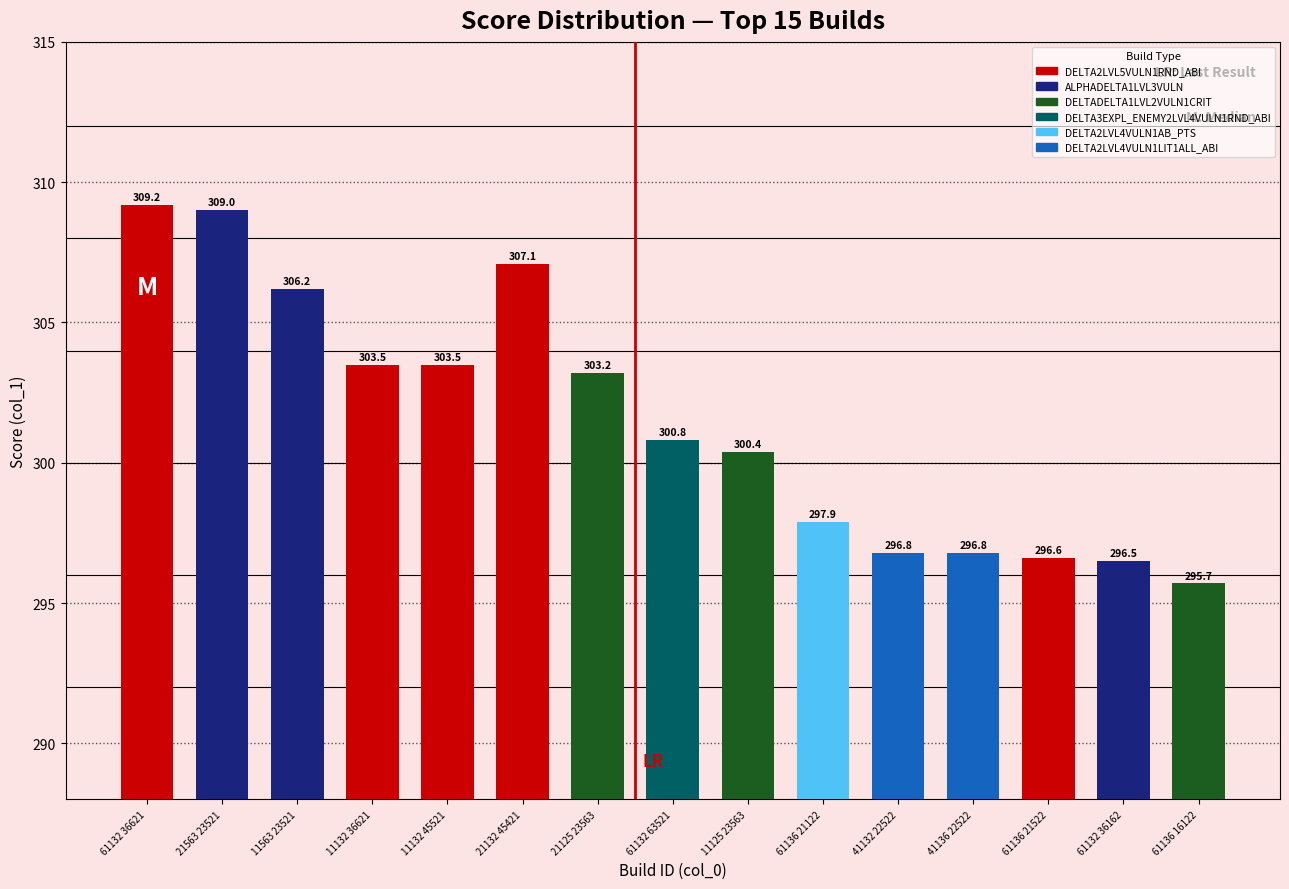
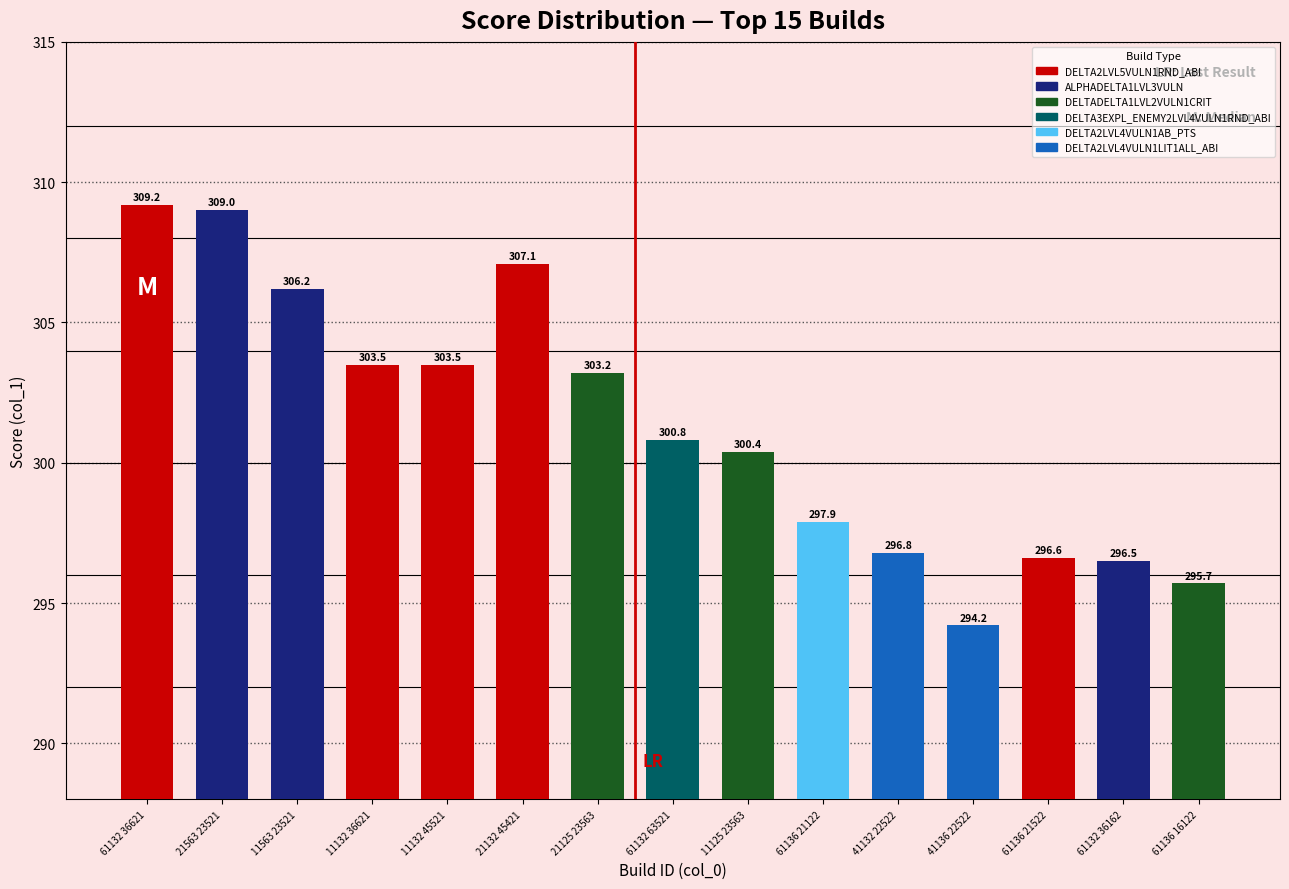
41136 22522: 296.8 -> 294.2
